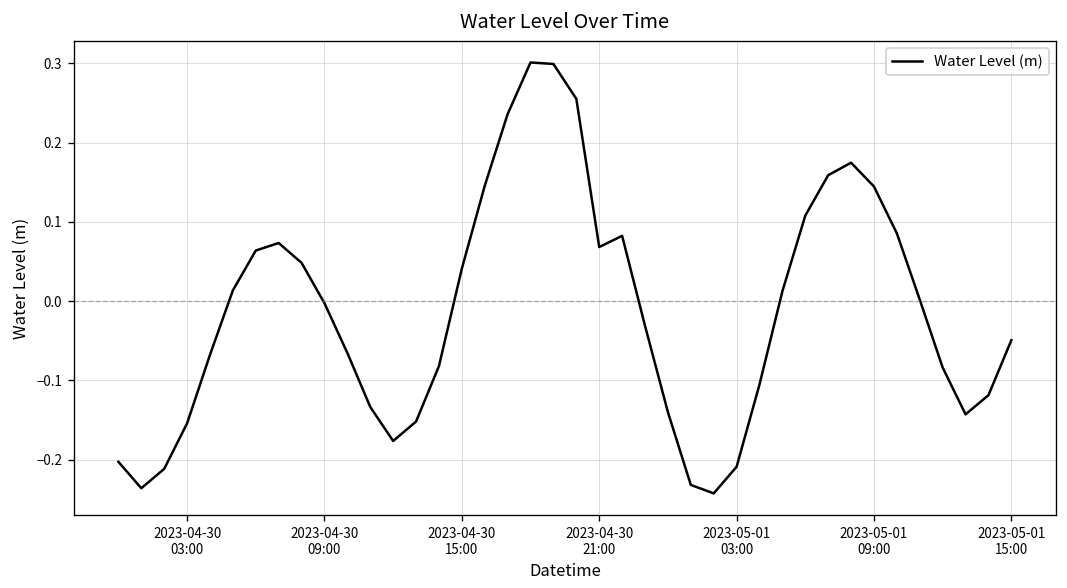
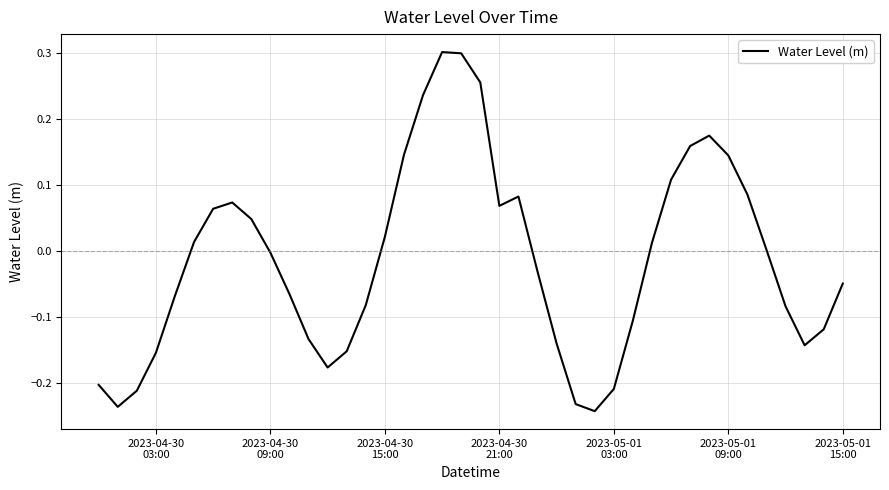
2023-04-30 15:00: 0.04 -> 0.02
